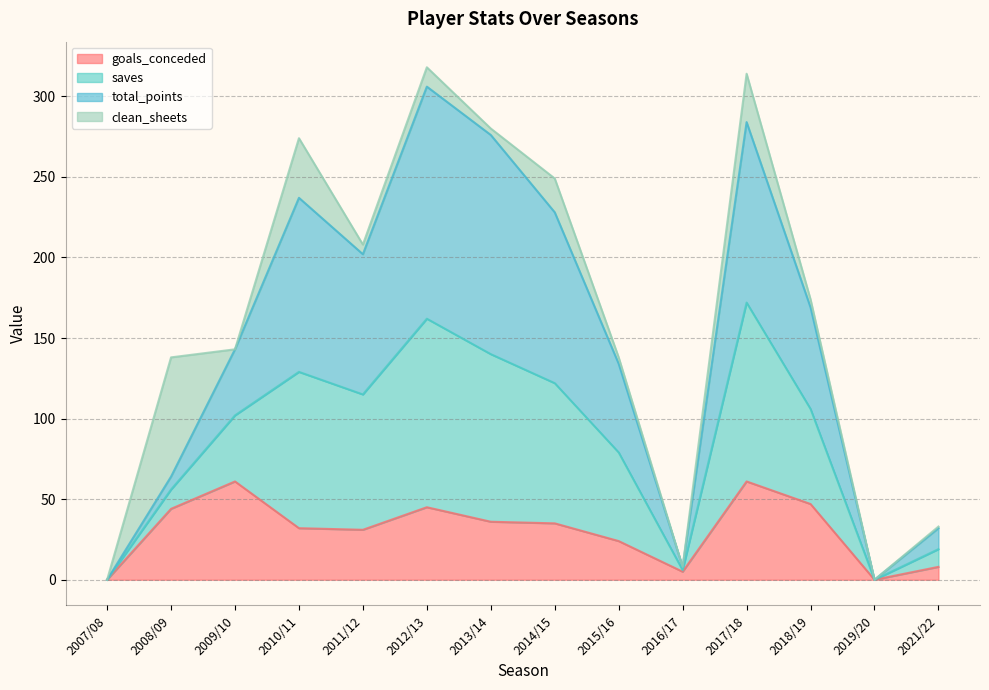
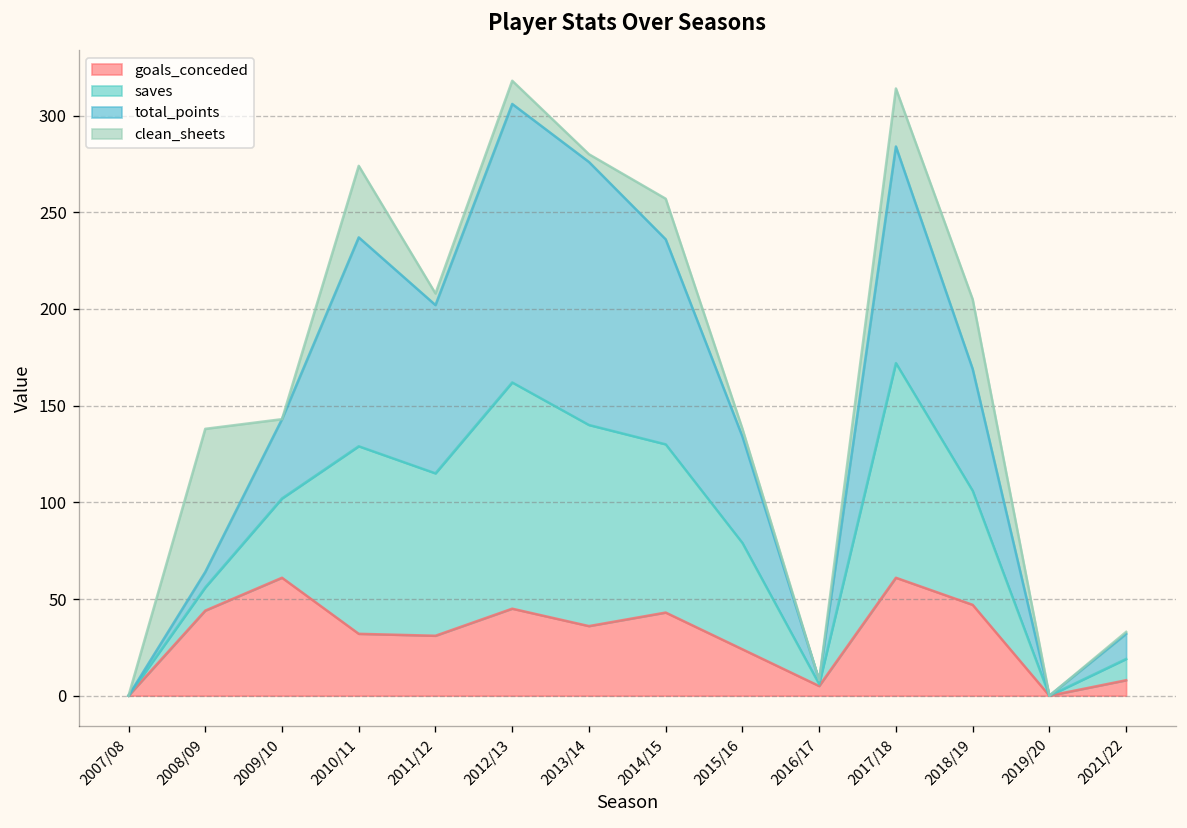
goals_conceded, 2014/15: 35 -> 43
clean_sheets, 2018/19: 5 -> 36
